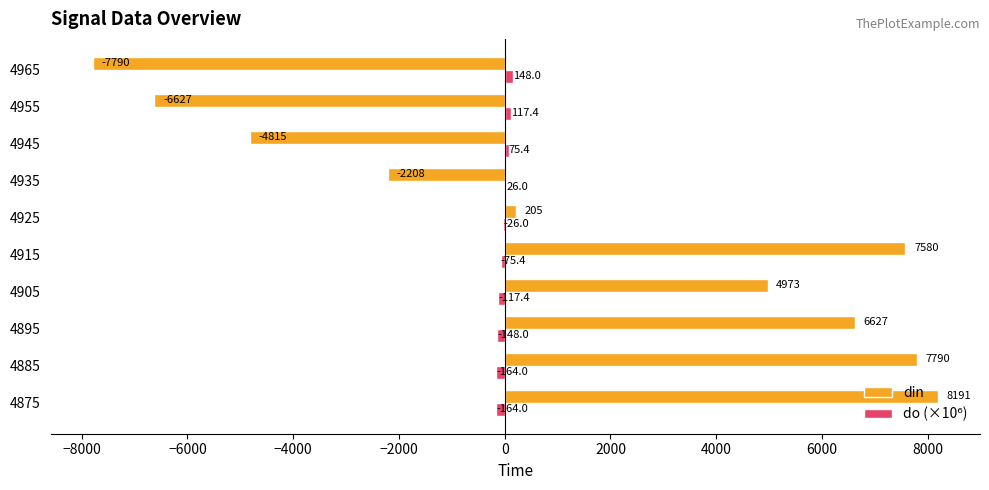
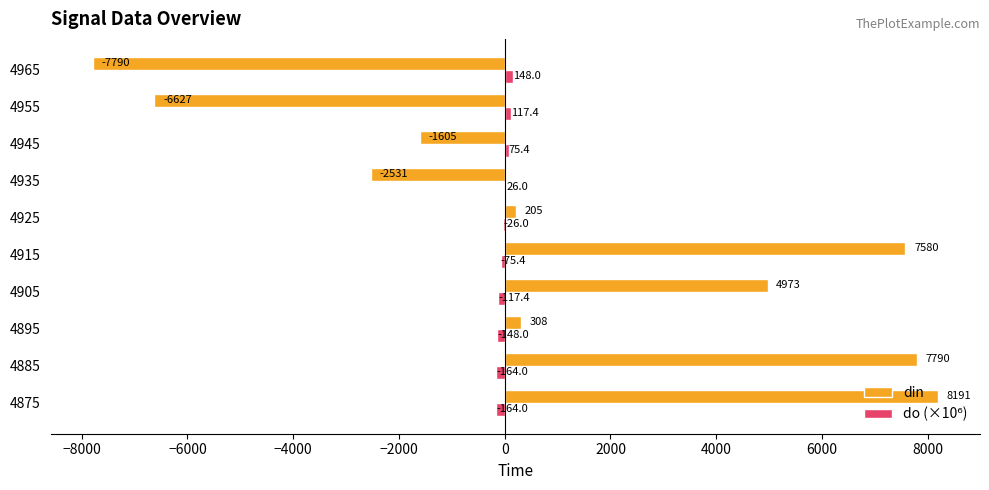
din, 4945: -4815 -> -1605
din, 4935: -2208 -> -2531
din, 4895: 6627 -> 308
